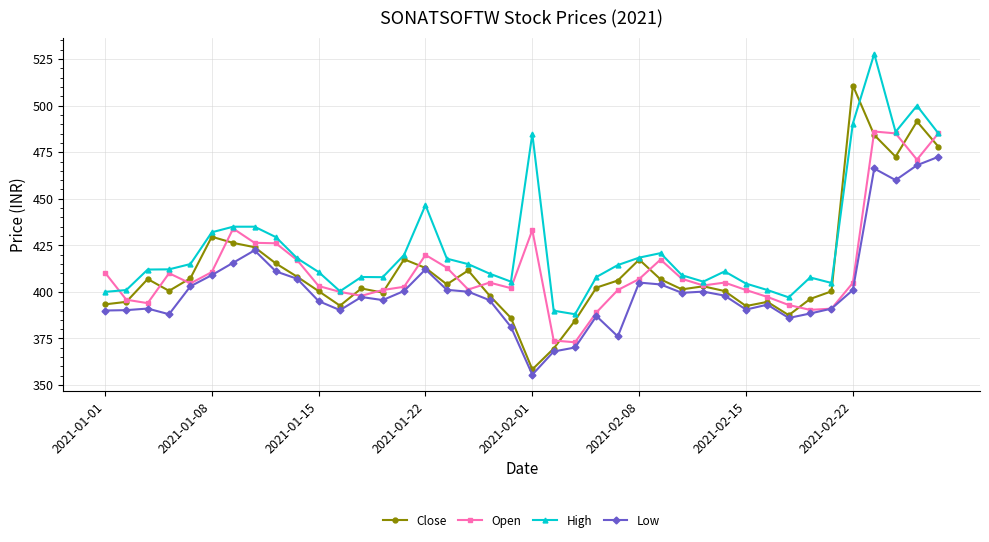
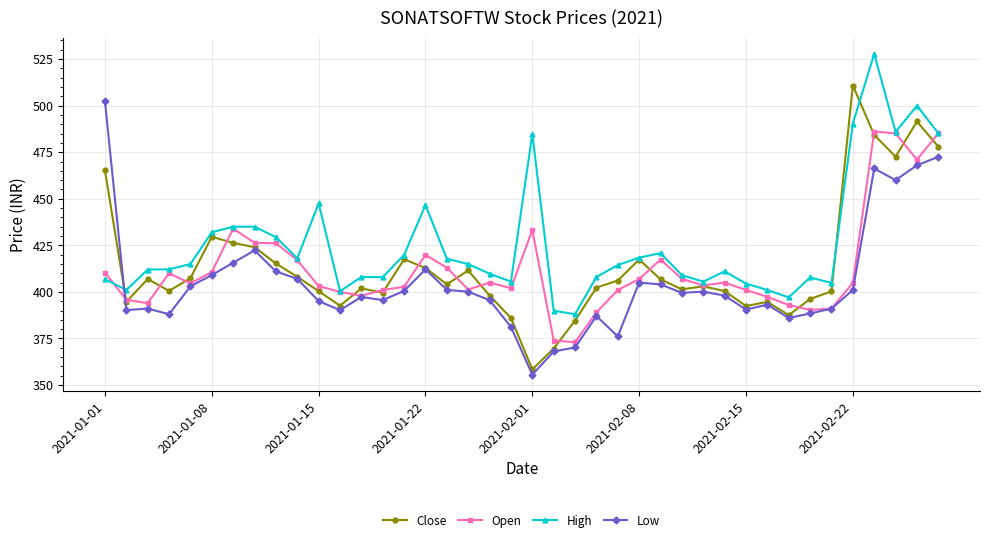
Close, 2021-01-01: 393 -> 465
High, 2021-01-01: 400 -> 407
Low, 2021-01-01: 390 -> 502
High, 2021-01-15: 411 -> 448
